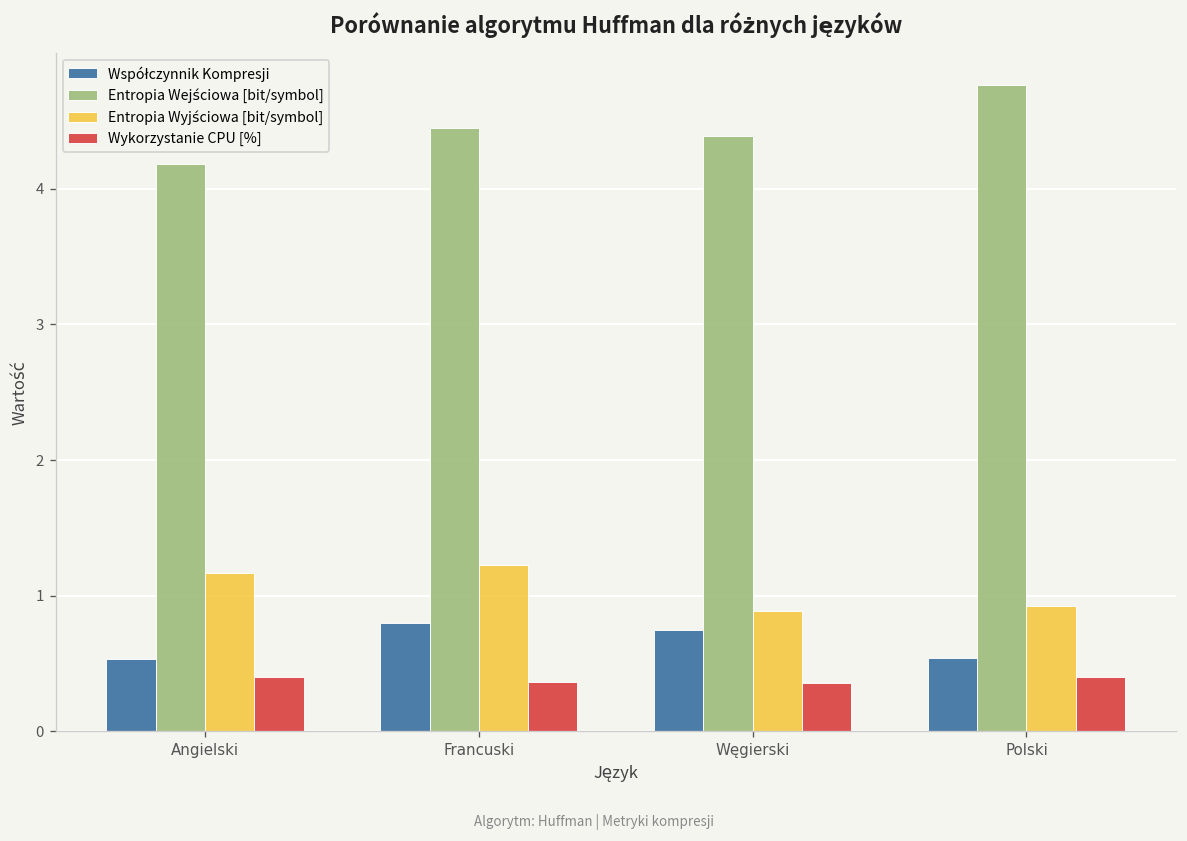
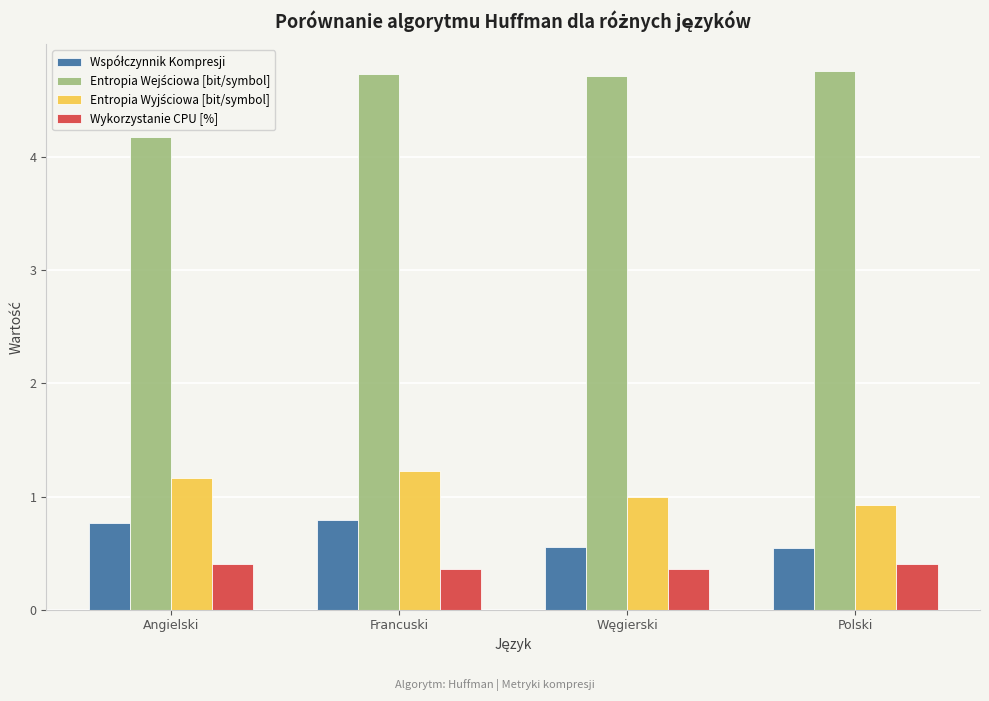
Współczynnik Kompresji, Angielski: 0.53 -> 0.76
Entropia Wejściowa [bit/symbol], Francuski: 4.44 -> 4.74
Współczynnik Kompresji, Węgierski: 0.75 -> 0.55
Entropia Wejściowa [bit/symbol], Węgierski: 4.39 -> 4.72
Entropia Wyjściowa [bit/symbol], Węgierski: 0.88 -> 1.00
